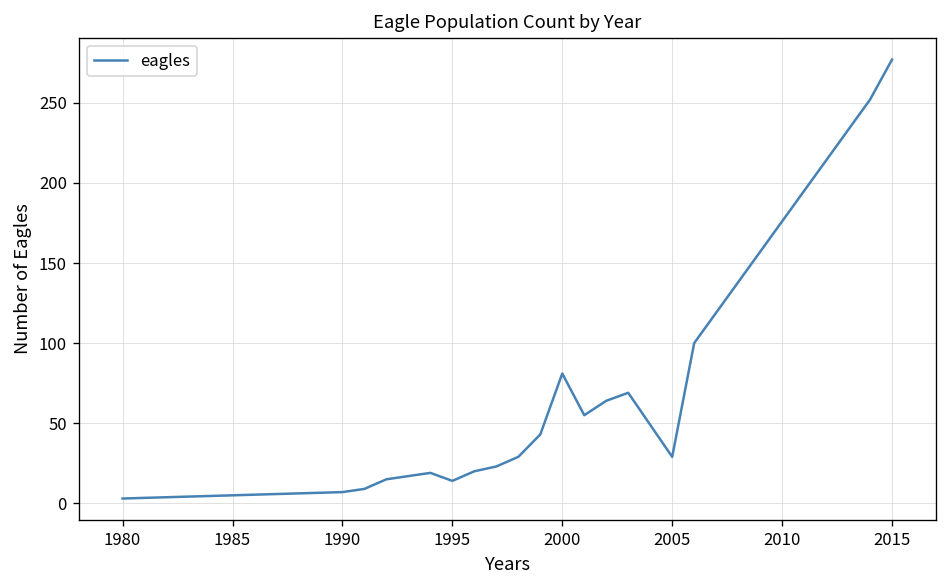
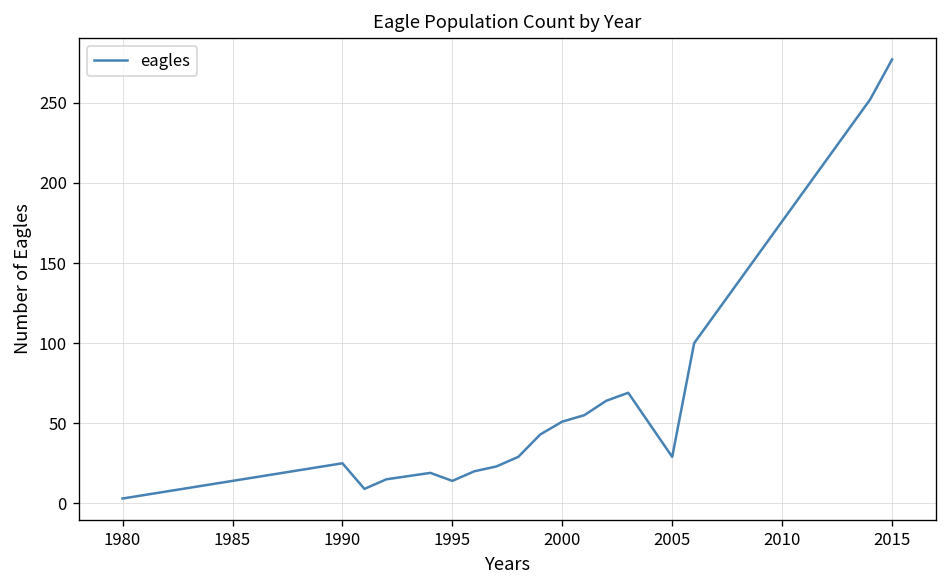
1990: 7 -> 25
2000: 81 -> 51
